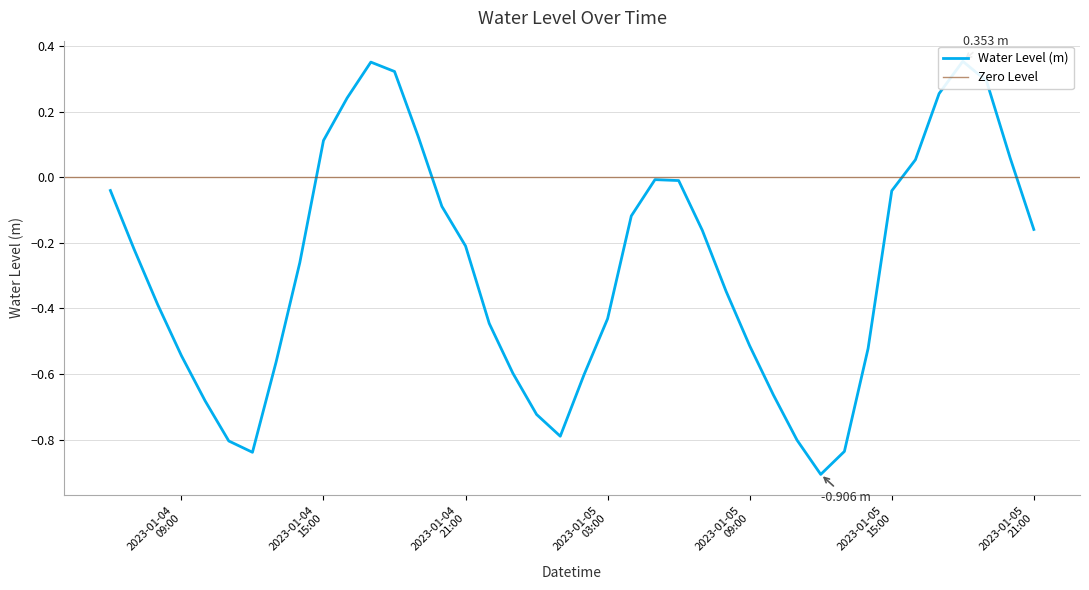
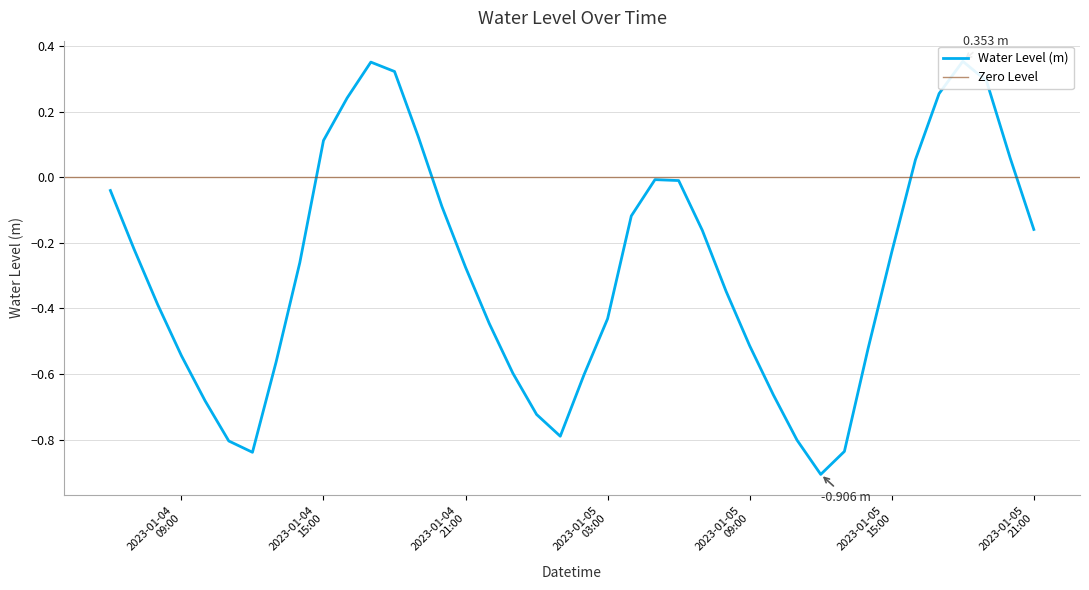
2023-01-04 21:00: -0.21 -> -0.27
2023-01-05 15:00: -0.04 -> -0.23
